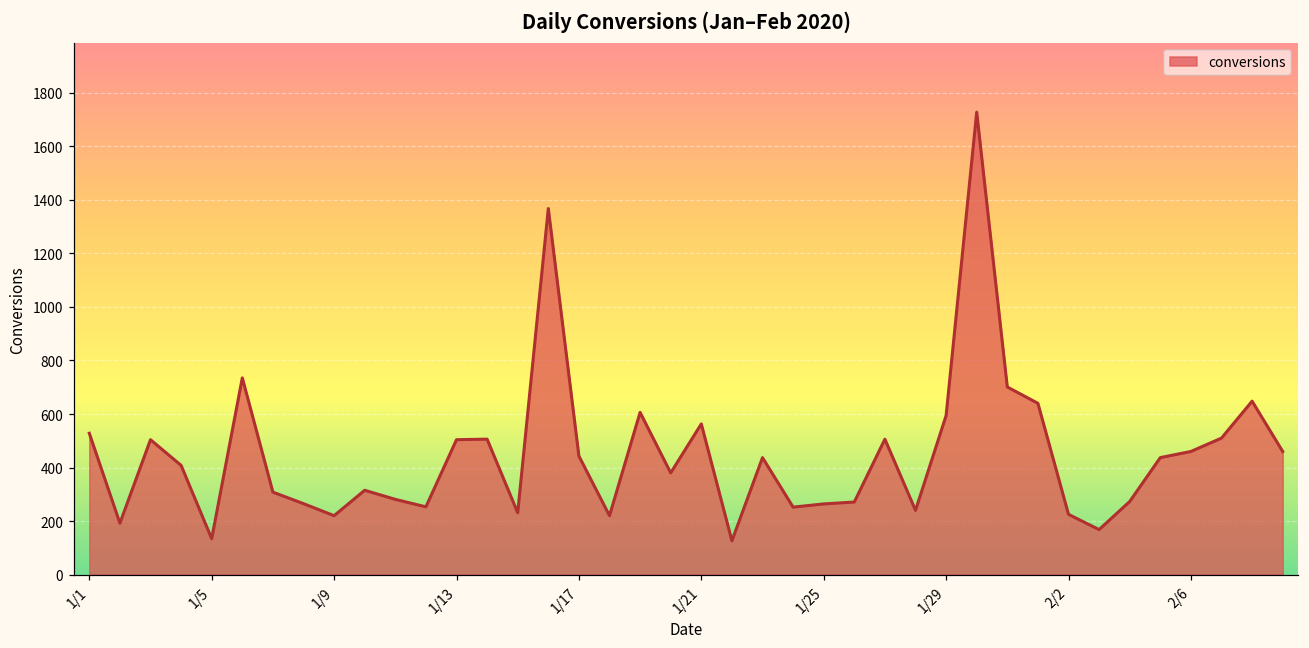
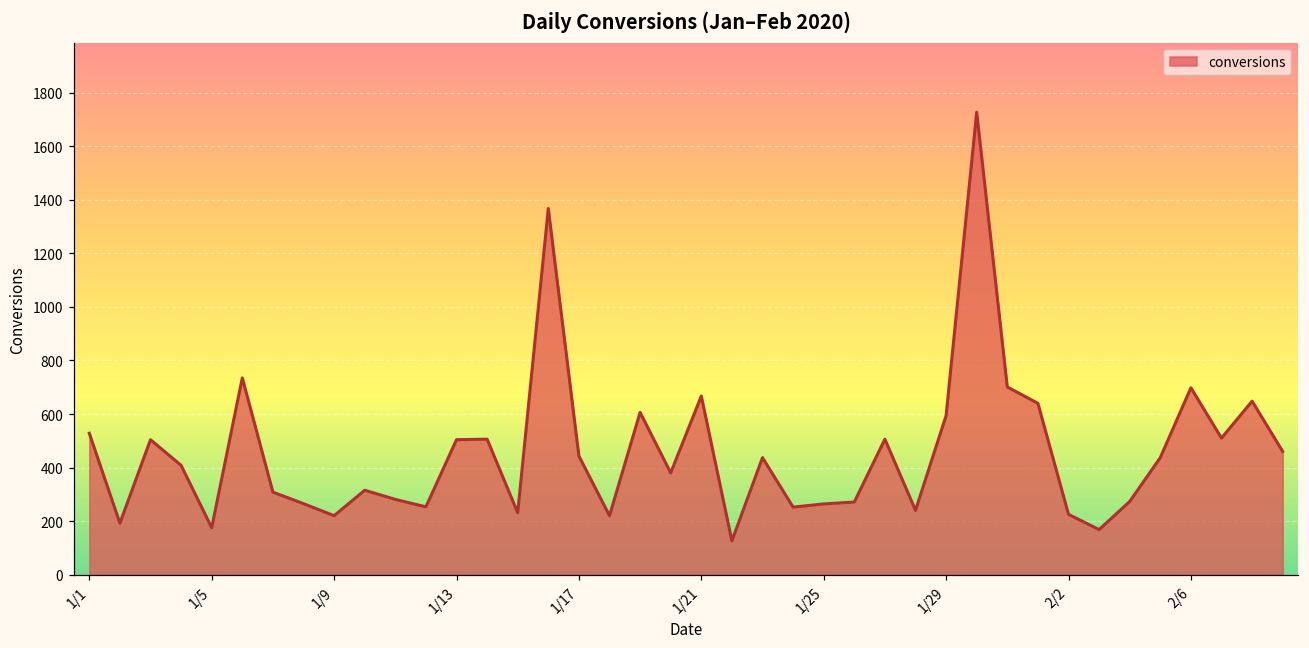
1/5: 130 -> 180
1/21: 560 -> 670
2/6: 460 -> 700
